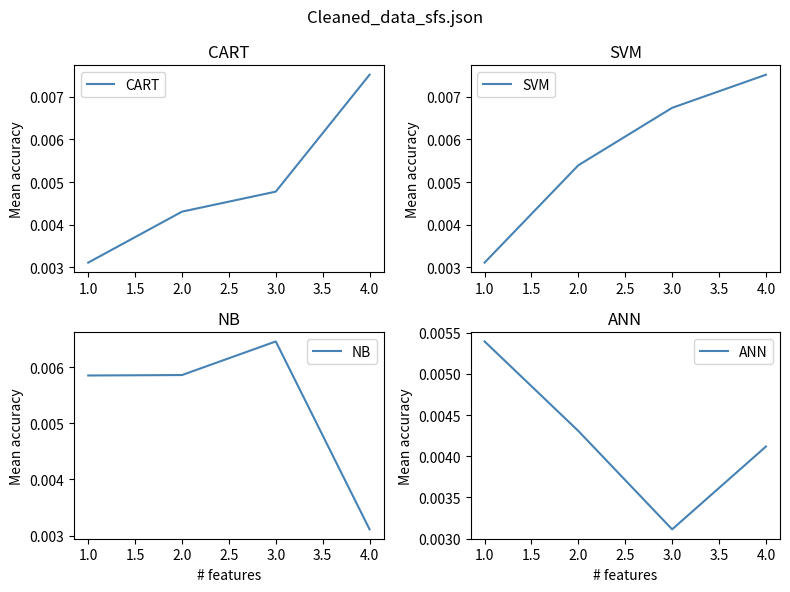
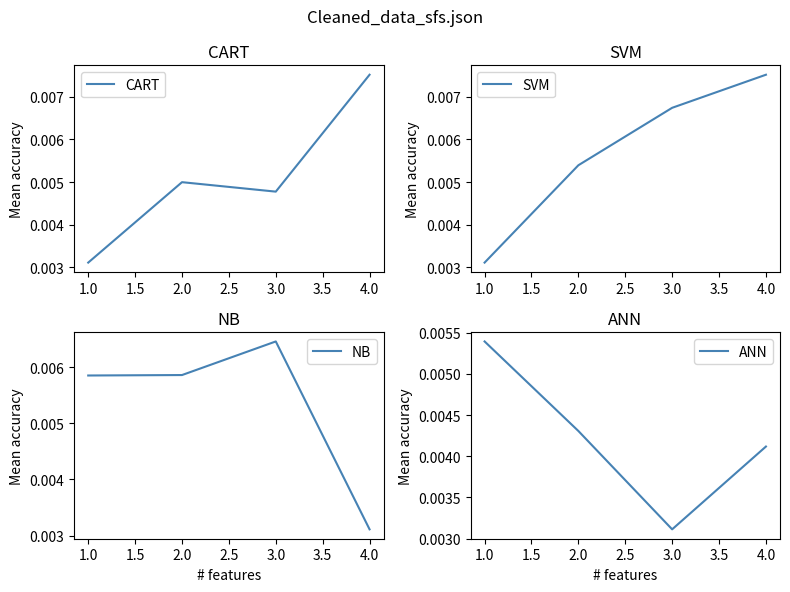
CART, 2.0: 0.0043 -> 0.0050
